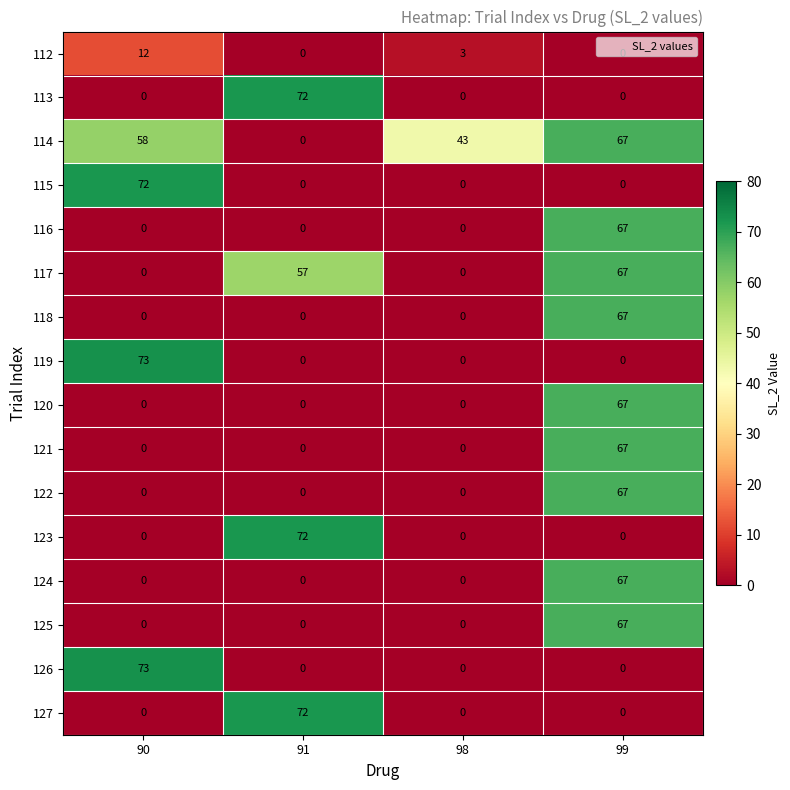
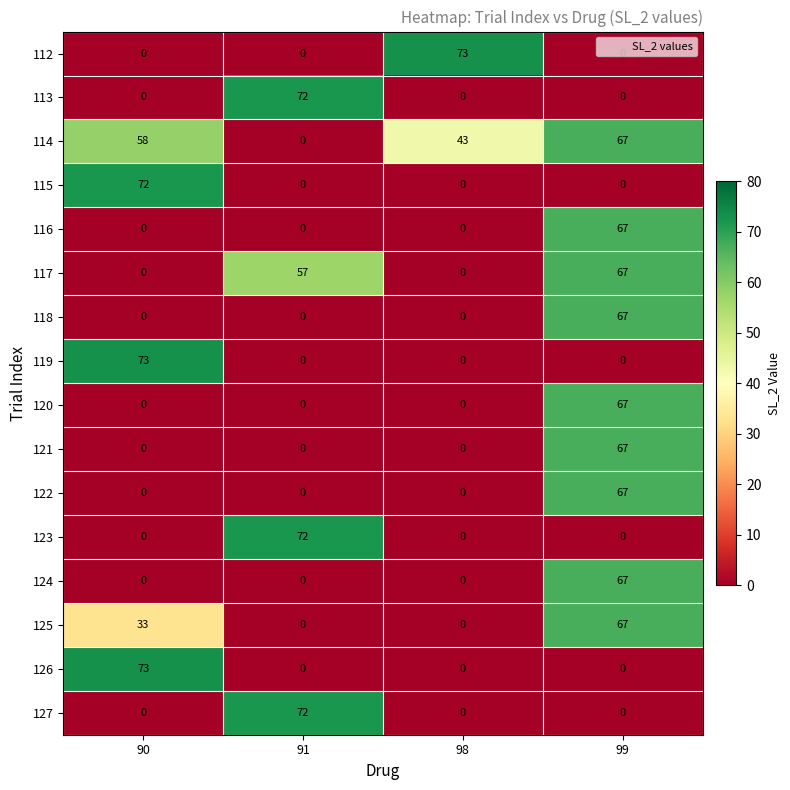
112, 90: 12 -> 0
112, 98: 3 -> 73
125, 90: 0 -> 33
